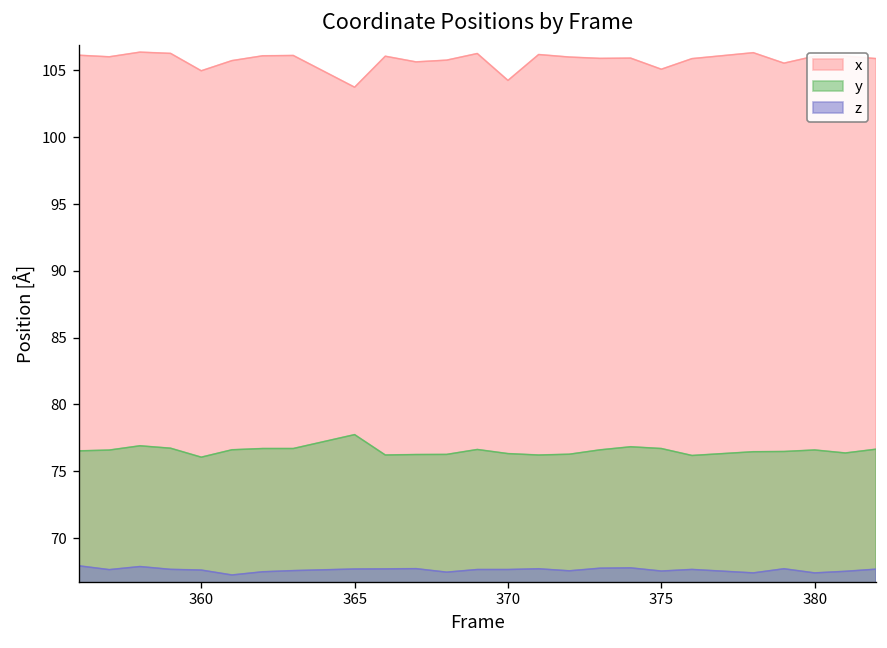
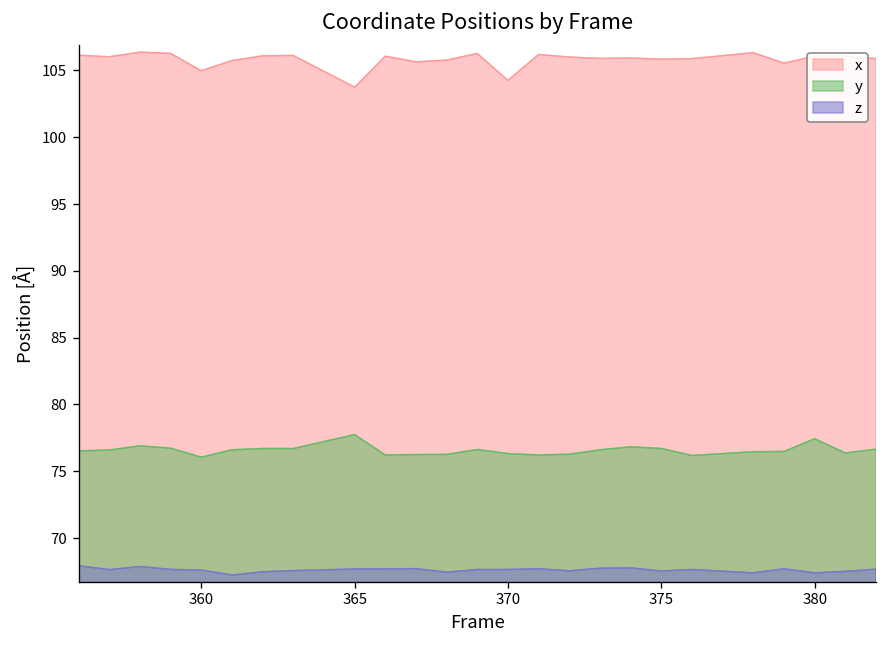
x, 375: 105.1 -> 105.8
y, 380: 76.6 -> 77.4
